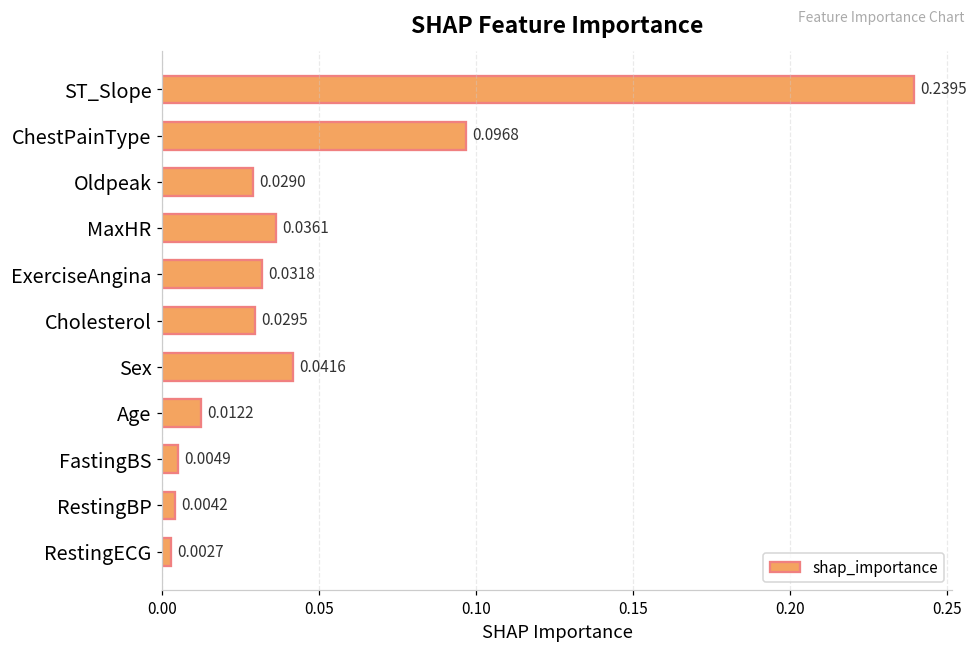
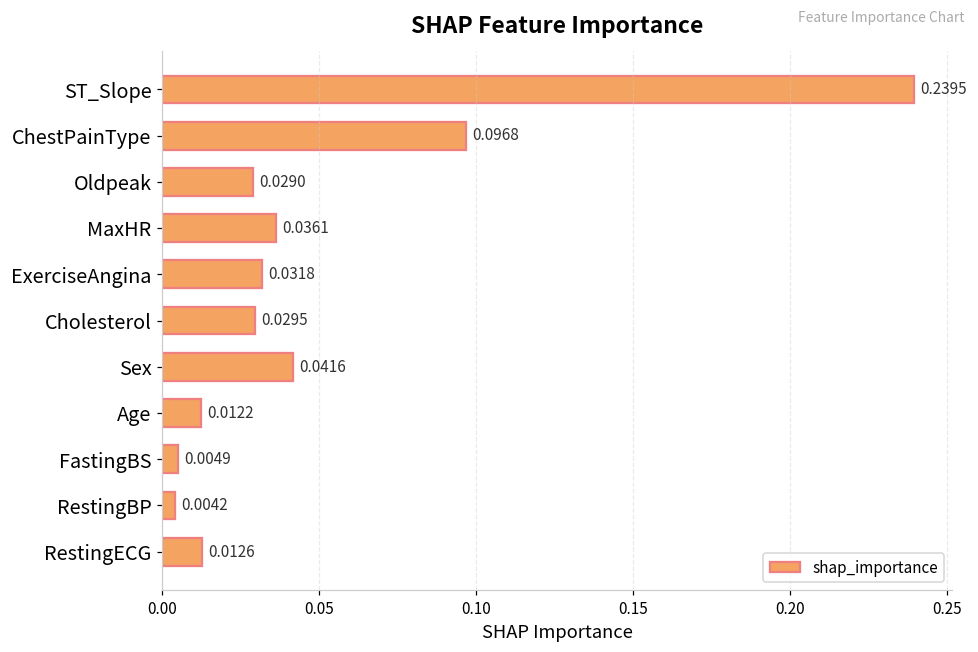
RestingECG: 0.0027 -> 0.0126
